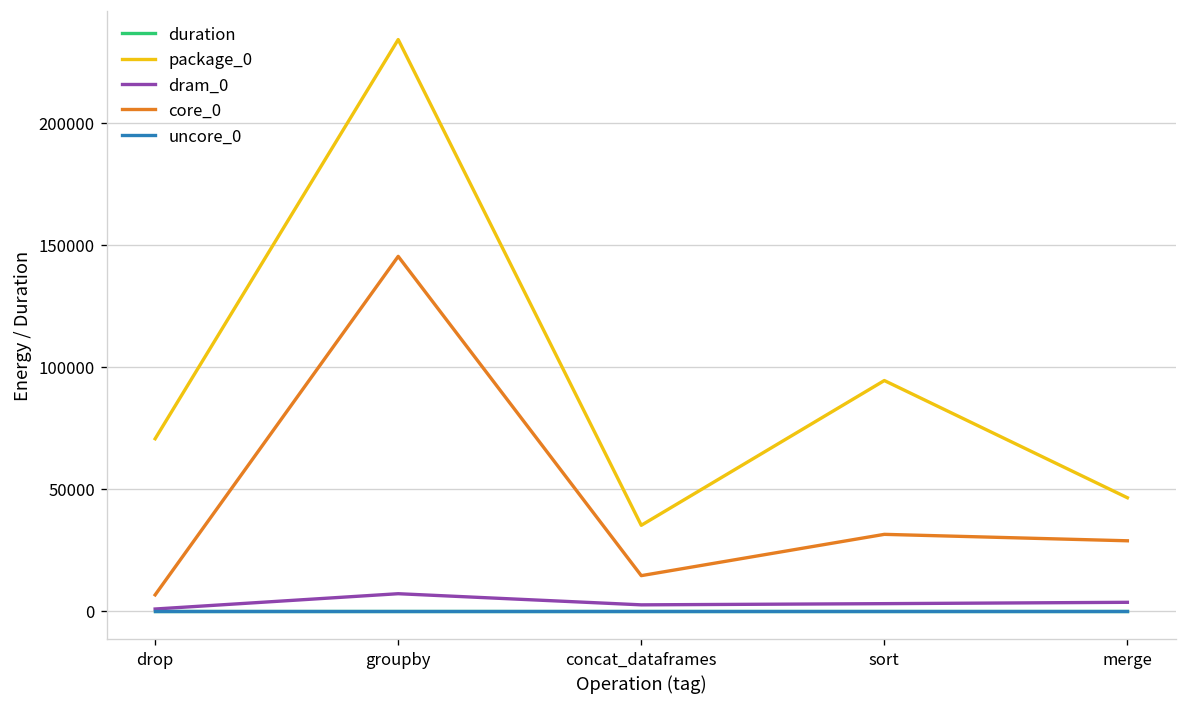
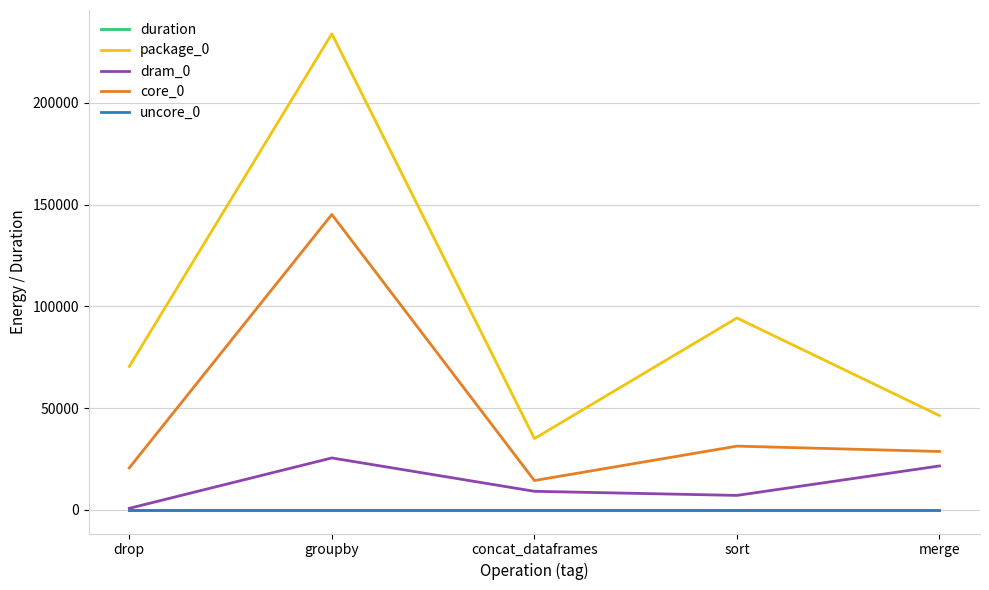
core_0, drop: 6000 -> 21000
dram_0, groupby: 7000 -> 25000
dram_0, concat_dataframes: 2000 -> 9000
dram_0, sort: 3000 -> 7000
dram_0, merge: 3000 -> 22000
